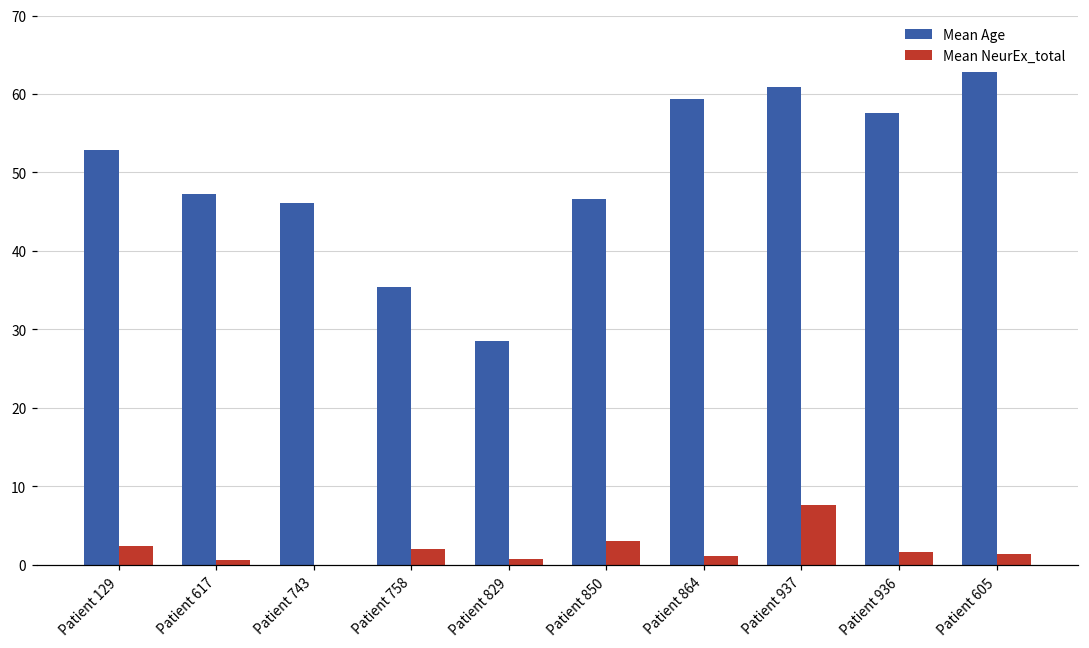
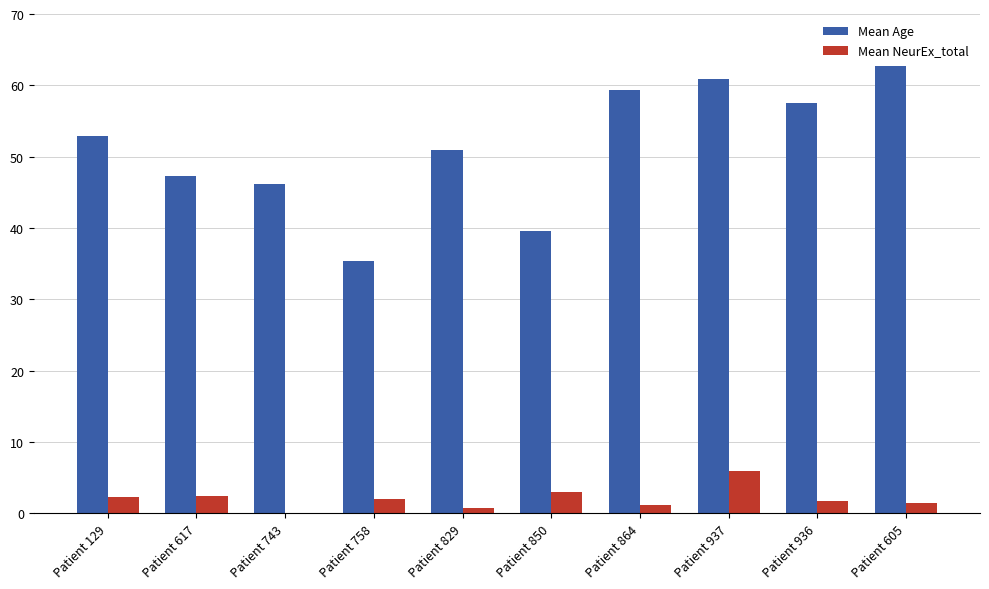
Mean NeurEx_total, Patient 617: 1 -> 2
Mean Age, Patient 829: 29 -> 51
Mean Age, Patient 850: 47 -> 40
Mean NeurEx_total, Patient 937: 8 -> 6
